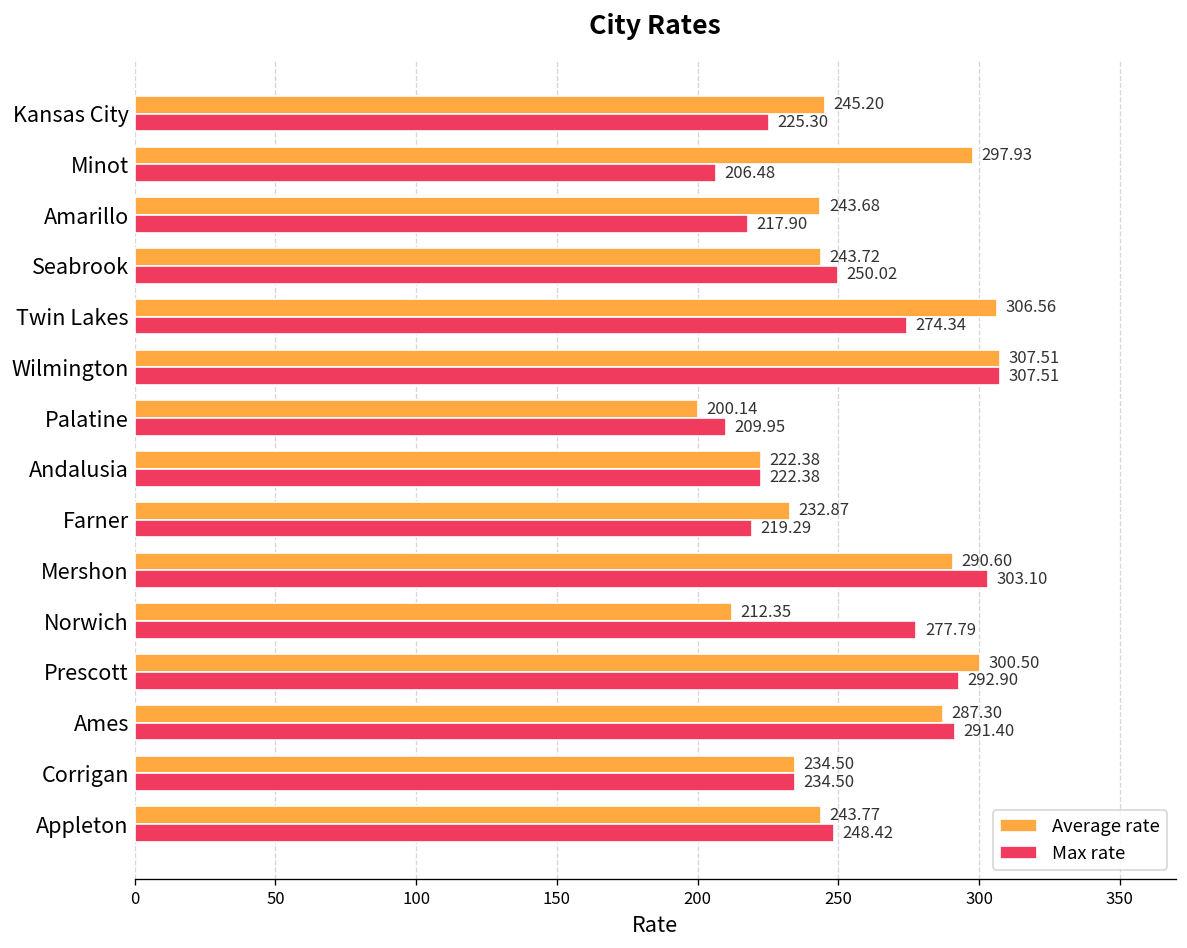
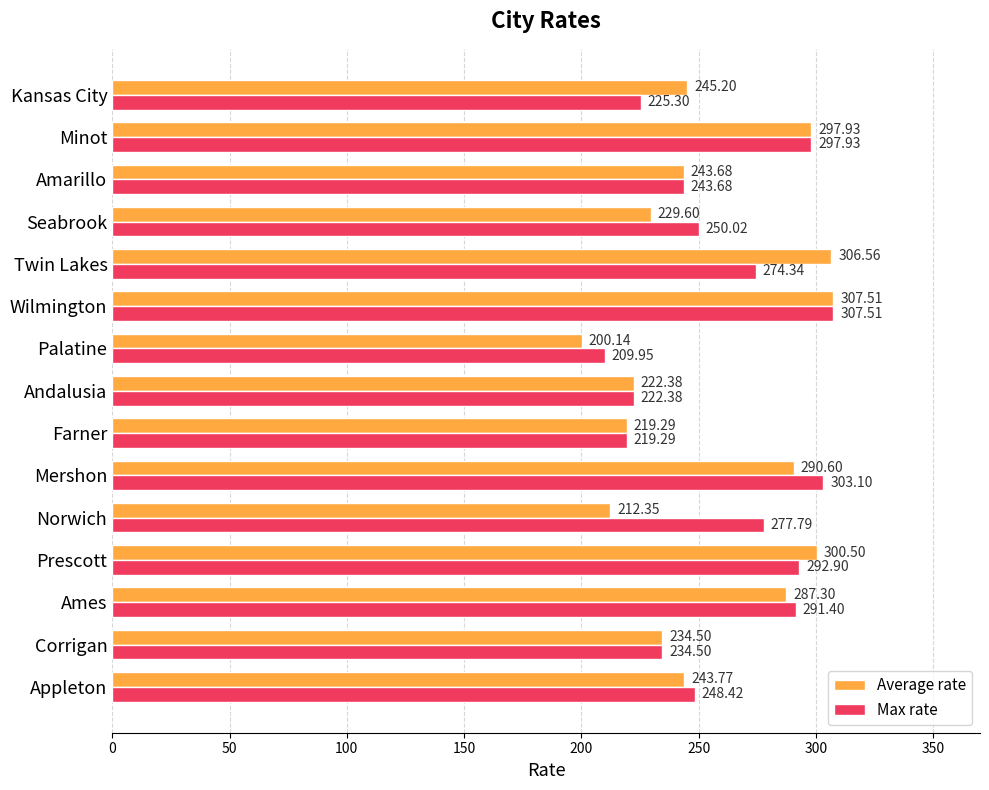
Max rate, Minot: 206.48 -> 297.93
Max rate, Amarillo: 217.90 -> 243.68
Average rate, Seabrook: 243.72 -> 229.60
Average rate, Farner: 232.87 -> 219.29
